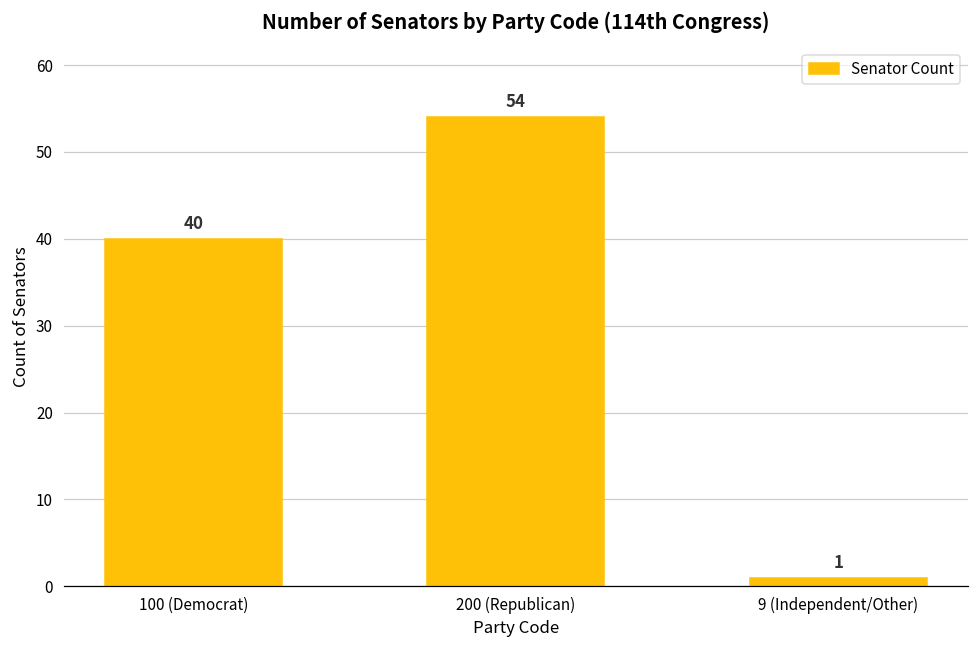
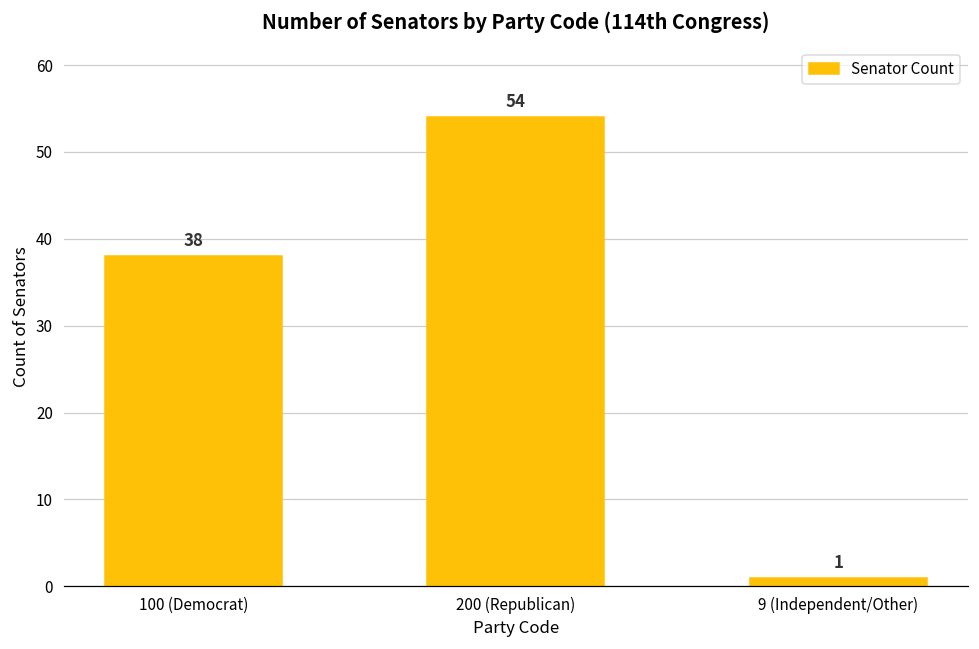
100 (Democrat): 40 -> 38
